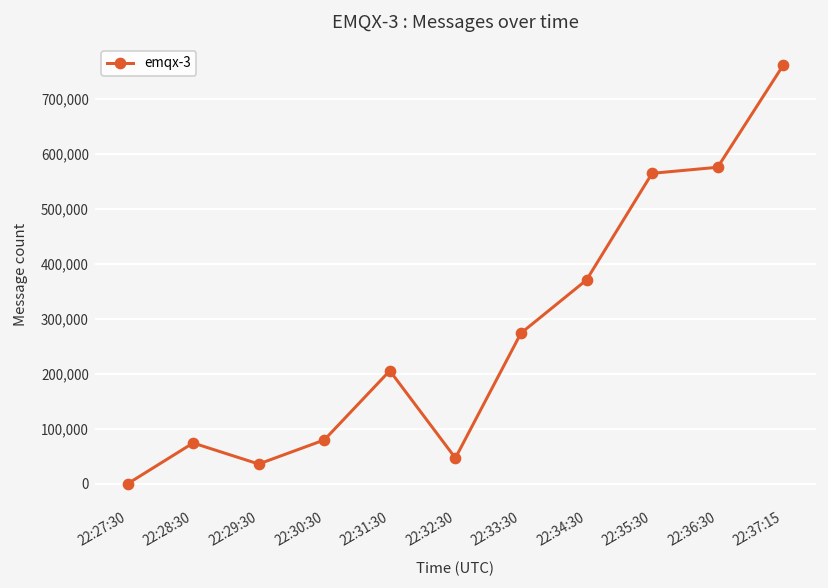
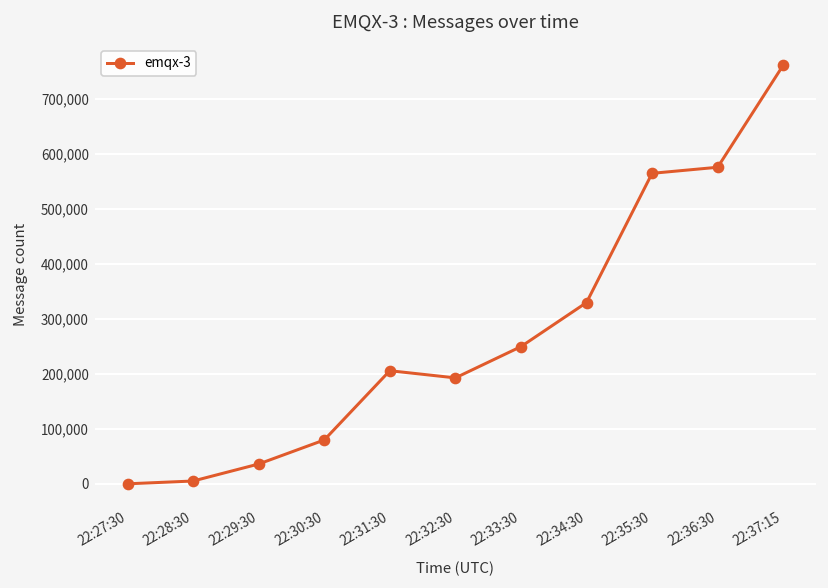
22:28:30: 70,000 -> 10,000
22:32:30: 50,000 -> 190,000
22:33:30: 270,000 -> 250,000
22:34:30: 370,000 -> 330,000
